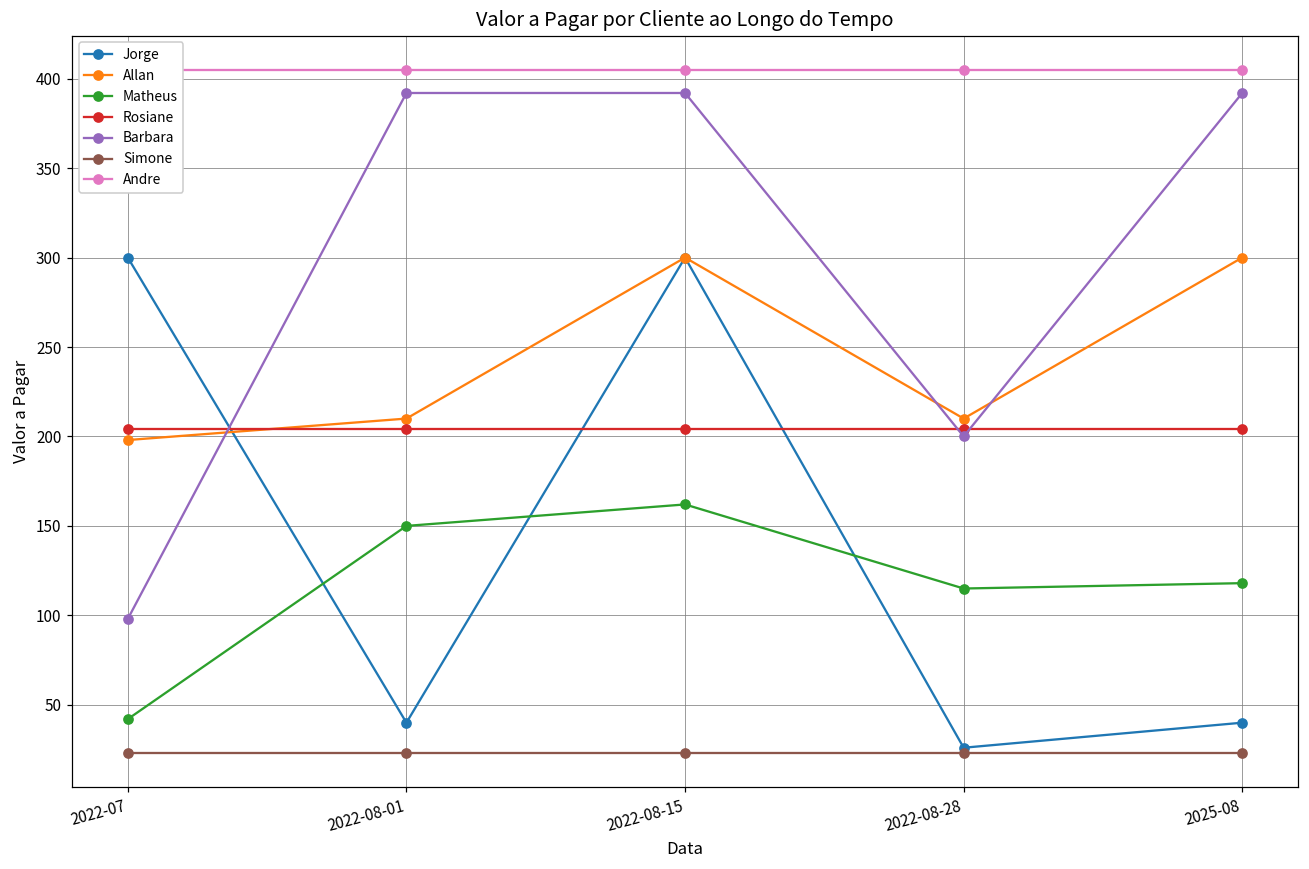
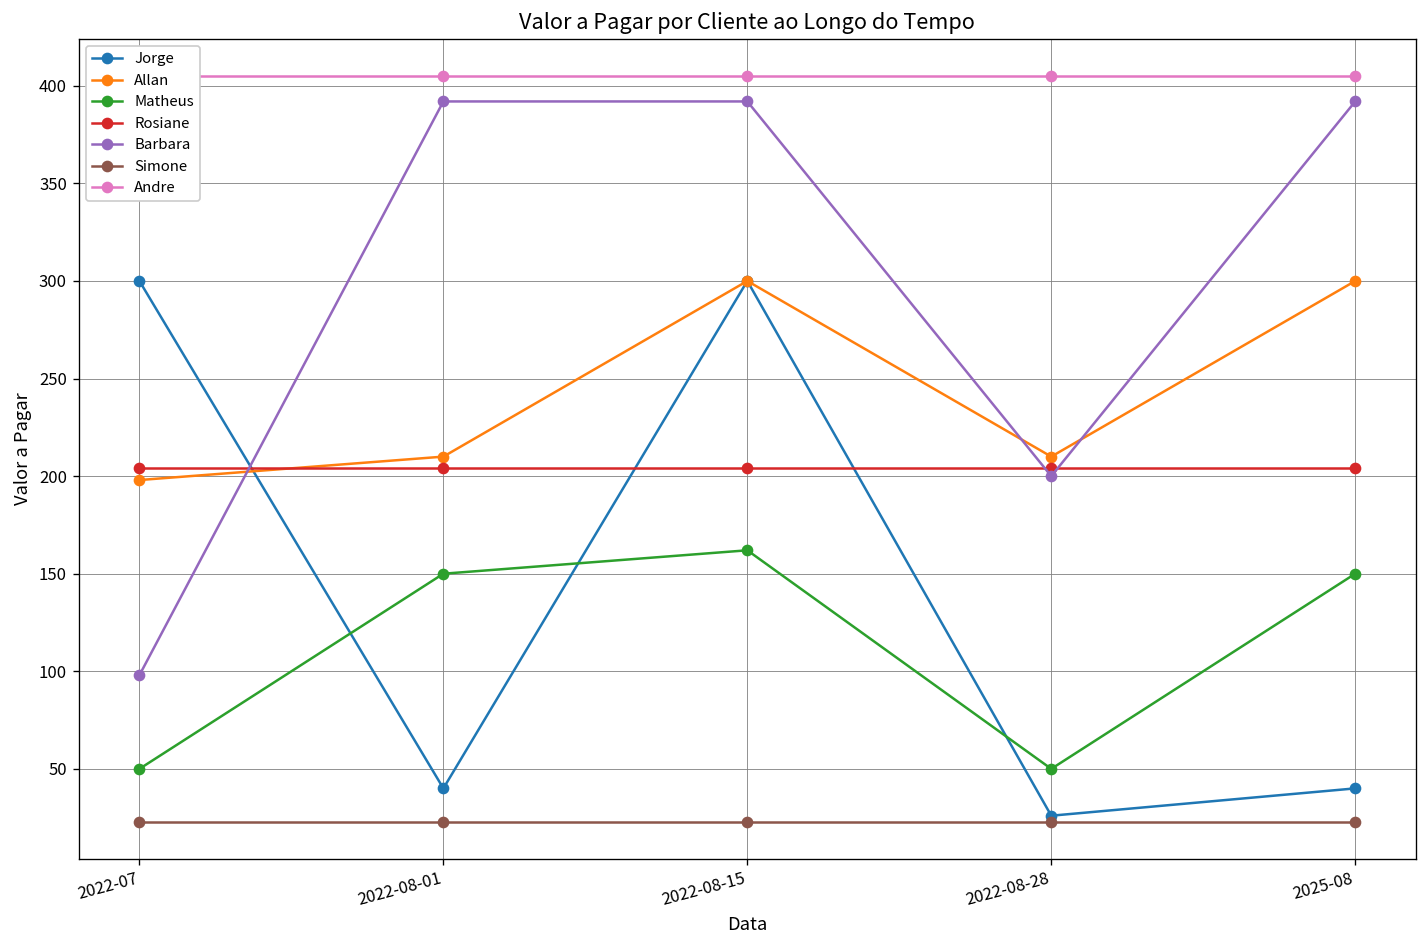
Matheus, 2022-07: 42 -> 50
Matheus, 2022-08-28: 115 -> 50
Matheus, 2025-08: 118 -> 150
